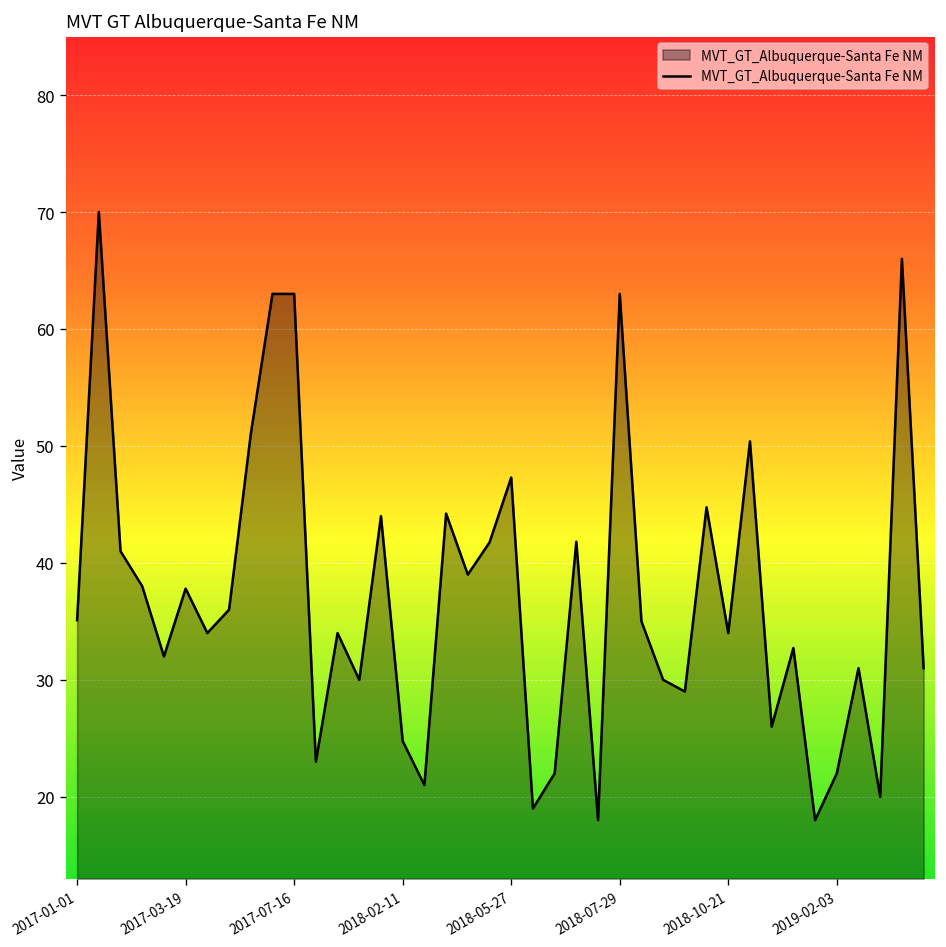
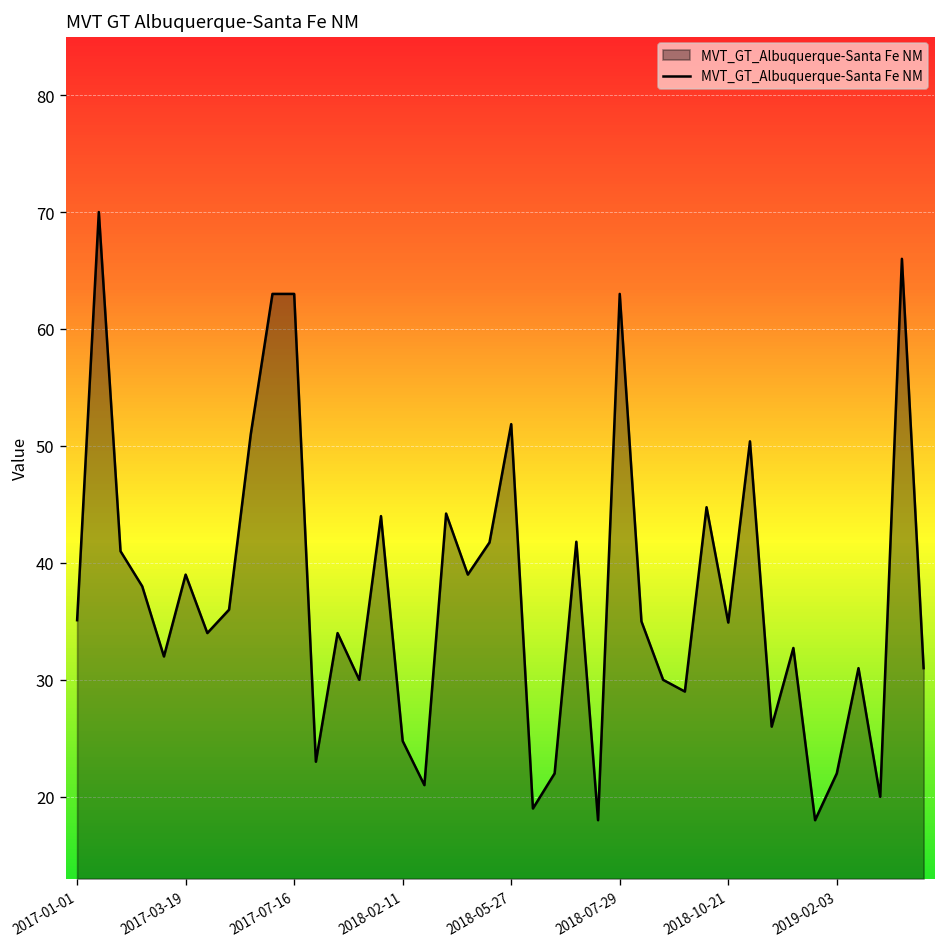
2017-03-19: 38 -> 39
2018-05-27: 47 -> 52
2018-10-21: 34 -> 35
